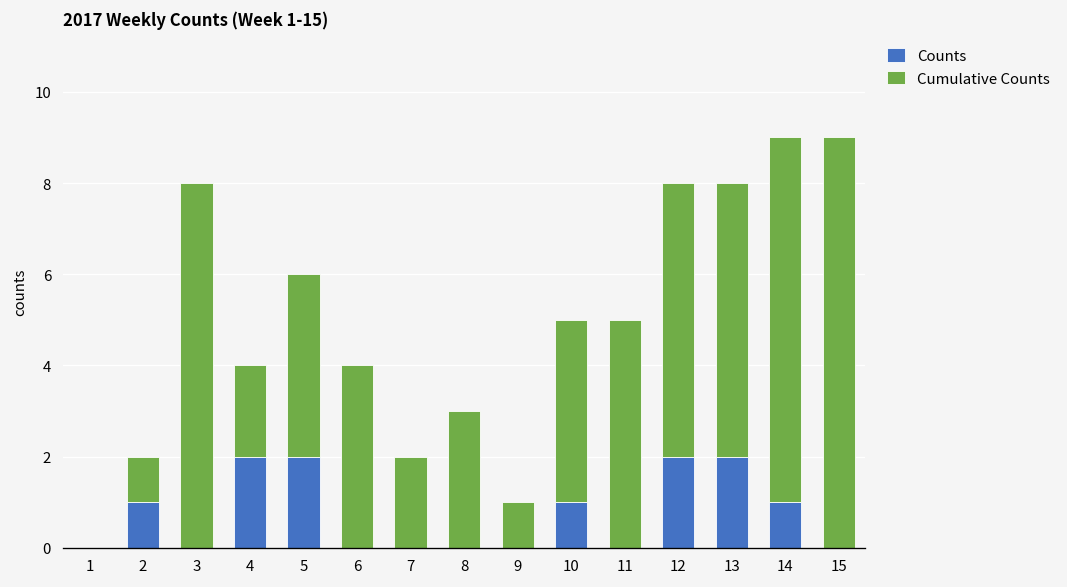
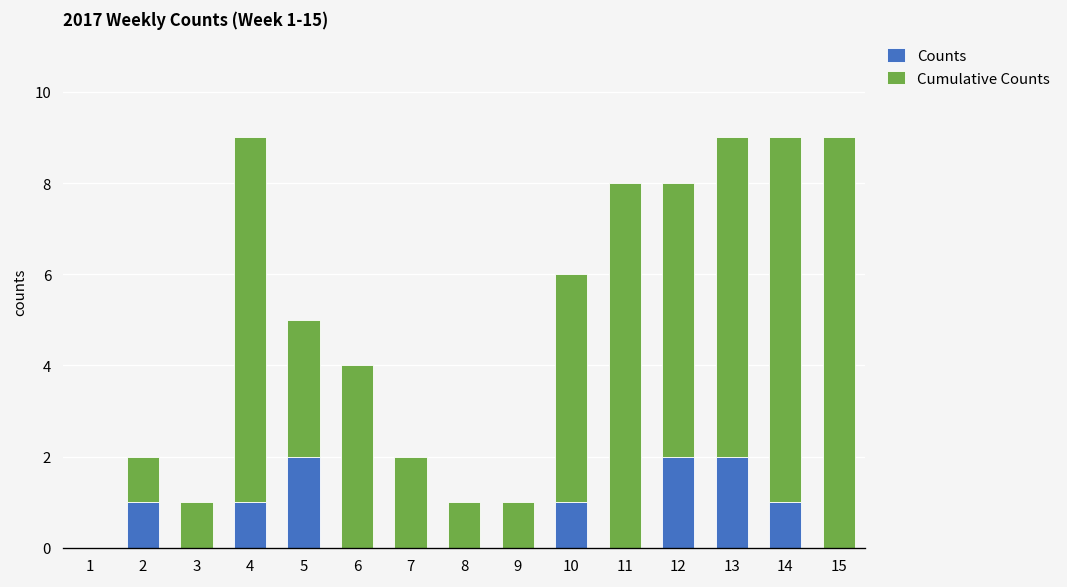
Cumulative Counts, 3: 8 -> 1
Counts, 4: 2 -> 1
Cumulative Counts, 4: 2 -> 8
Cumulative Counts, 5: 4 -> 3
Cumulative Counts, 8: 3 -> 1
Cumulative Counts, 10: 4 -> 5
Cumulative Counts, 11: 5 -> 8
Cumulative Counts, 13: 6 -> 7
